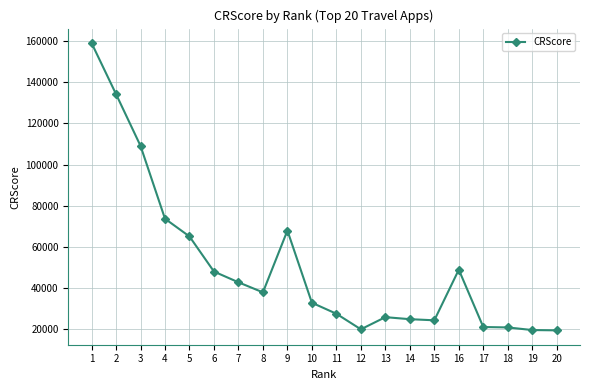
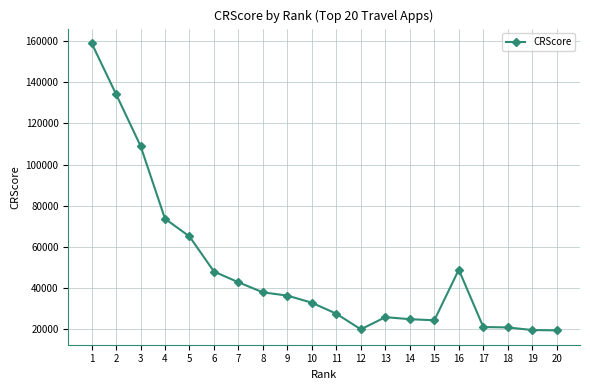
9: 68000 -> 36000
